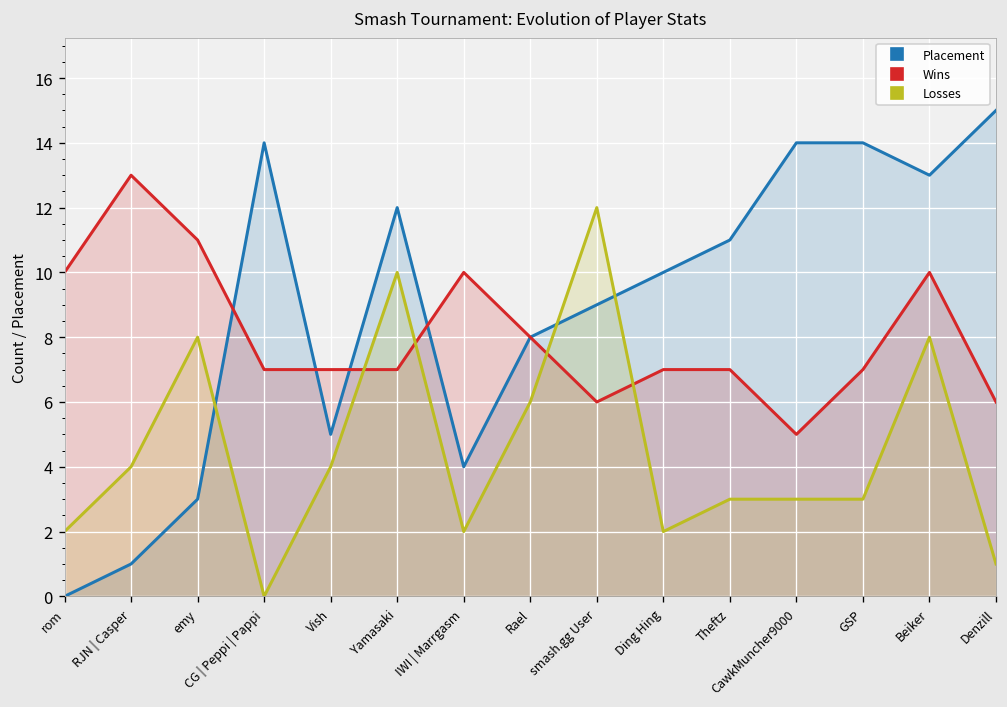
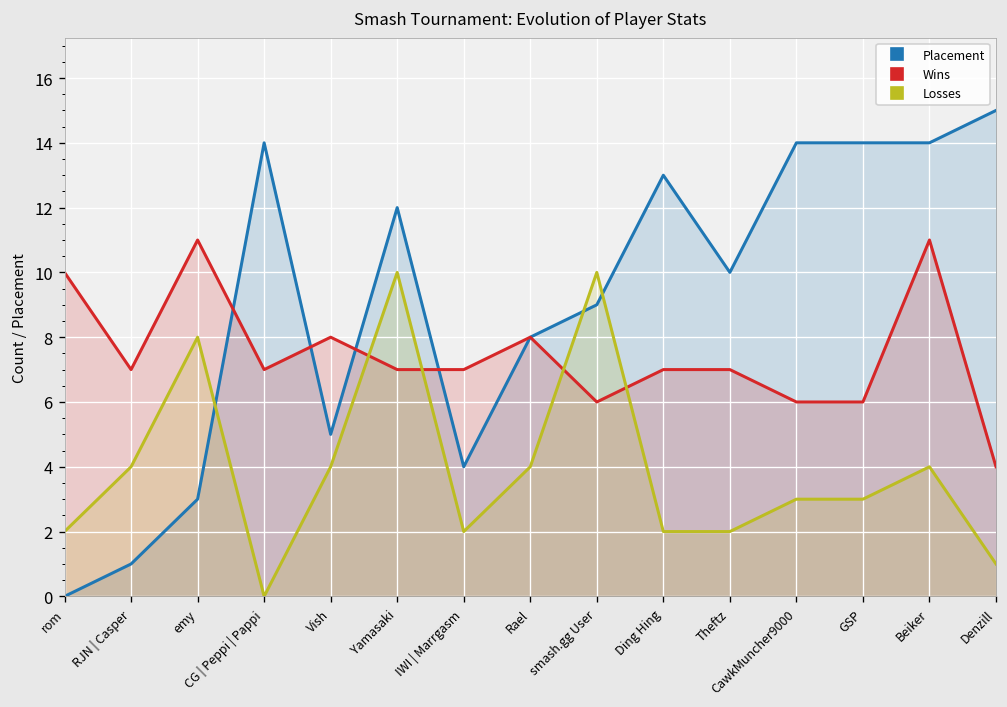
Wins, RJN | Casper: 13 -> 7
Wins, Vish: 7 -> 8
Wins, IWI | Marrgasm: 10 -> 7
Losses, Rael: 6 -> 4
Losses, smash.gg User: 12 -> 10
Placement, Ding Hing: 10 -> 13
Placement, Theftz: 11 -> 10
Losses, Theftz: 3 -> 2
Wins, CawkMuncher9000: 5 -> 6
Wins, GSP: 7 -> 6
Placement, Beiker: 13 -> 14
Wins, Beiker: 10 -> 11
Losses, Beiker: 8 -> 4
Wins, Denzill: 6 -> 4
